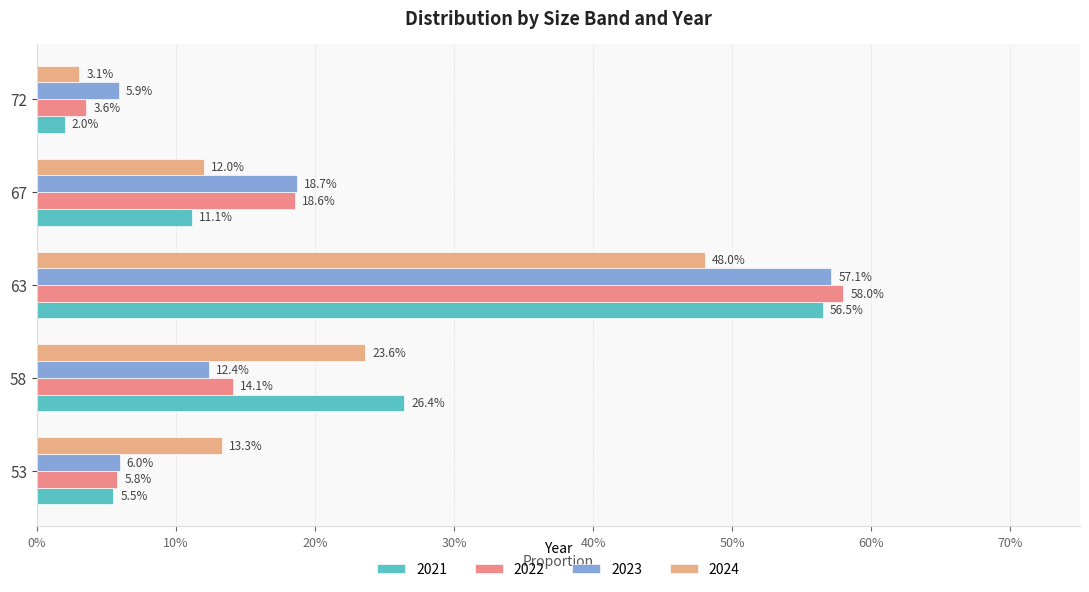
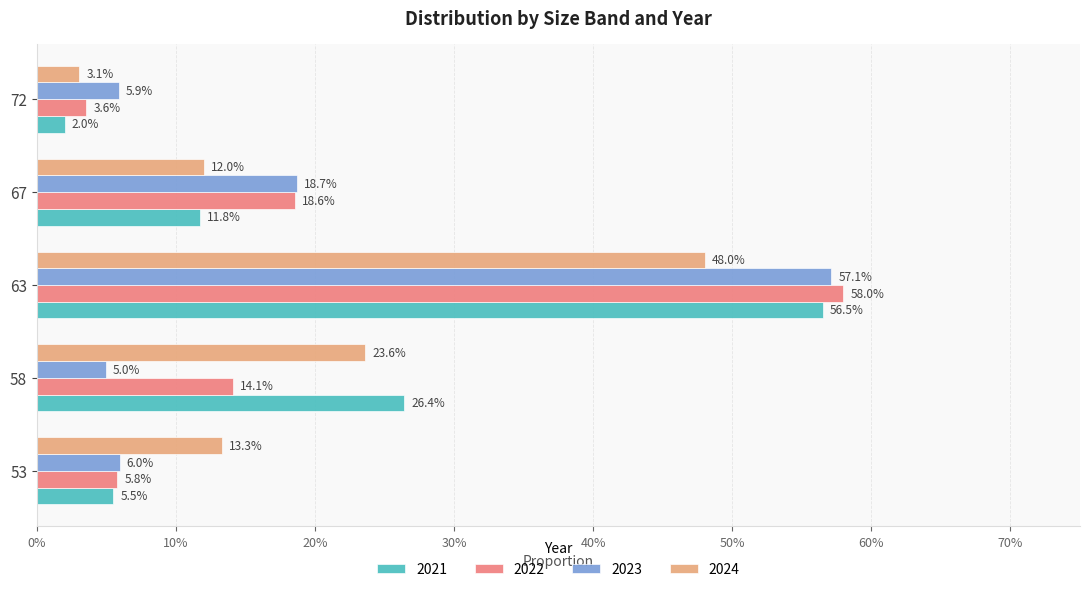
2021, 67: 11.1% -> 11.8%
2023, 58: 12.4% -> 5.0%
